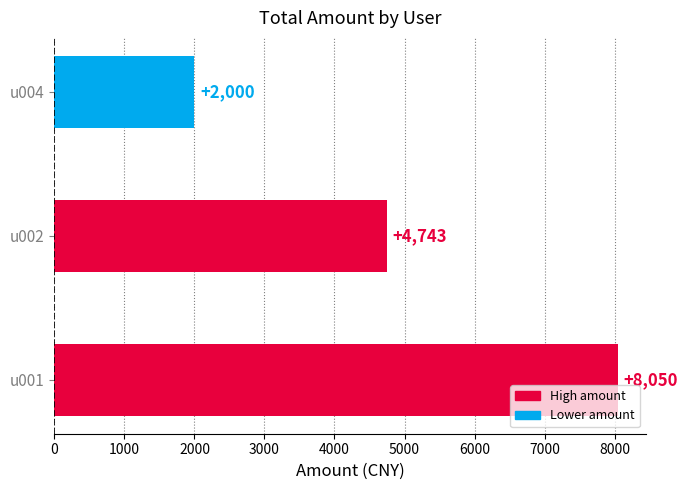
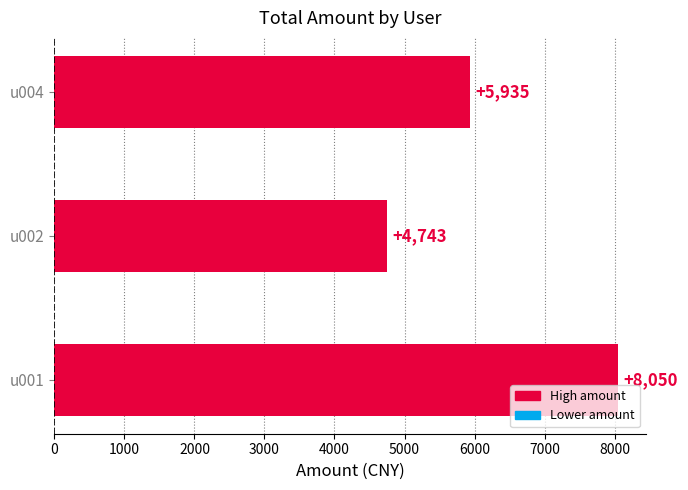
u004: +2,000 -> +5,935
